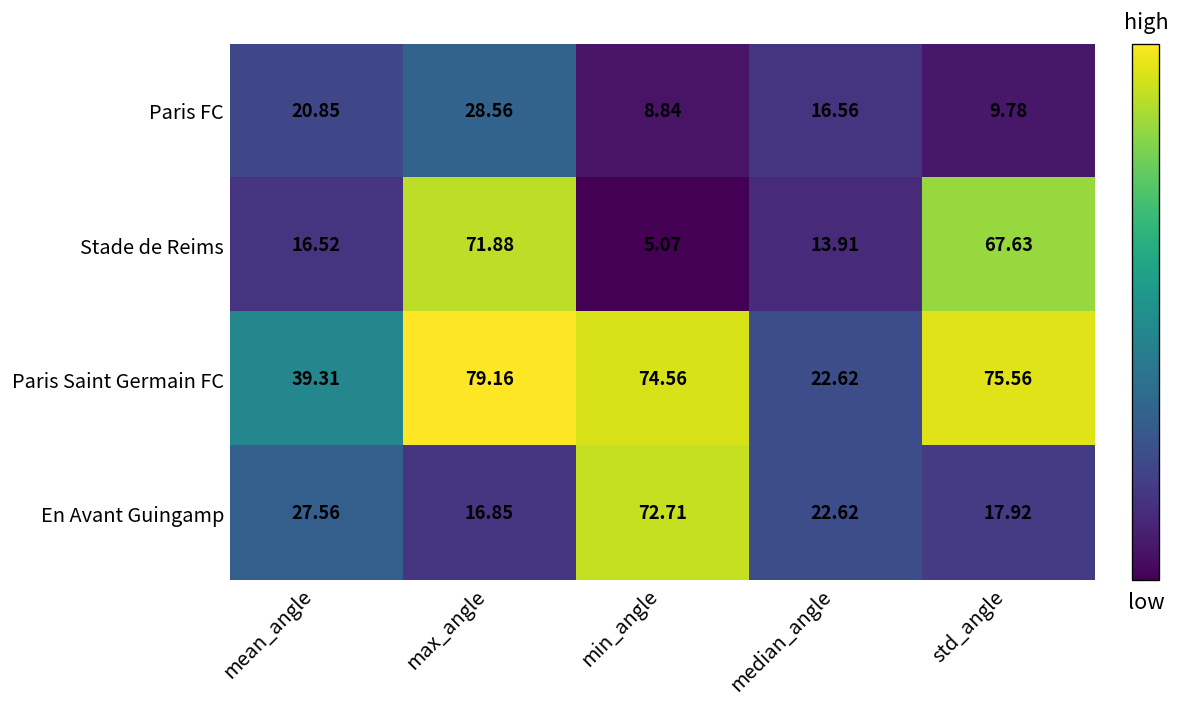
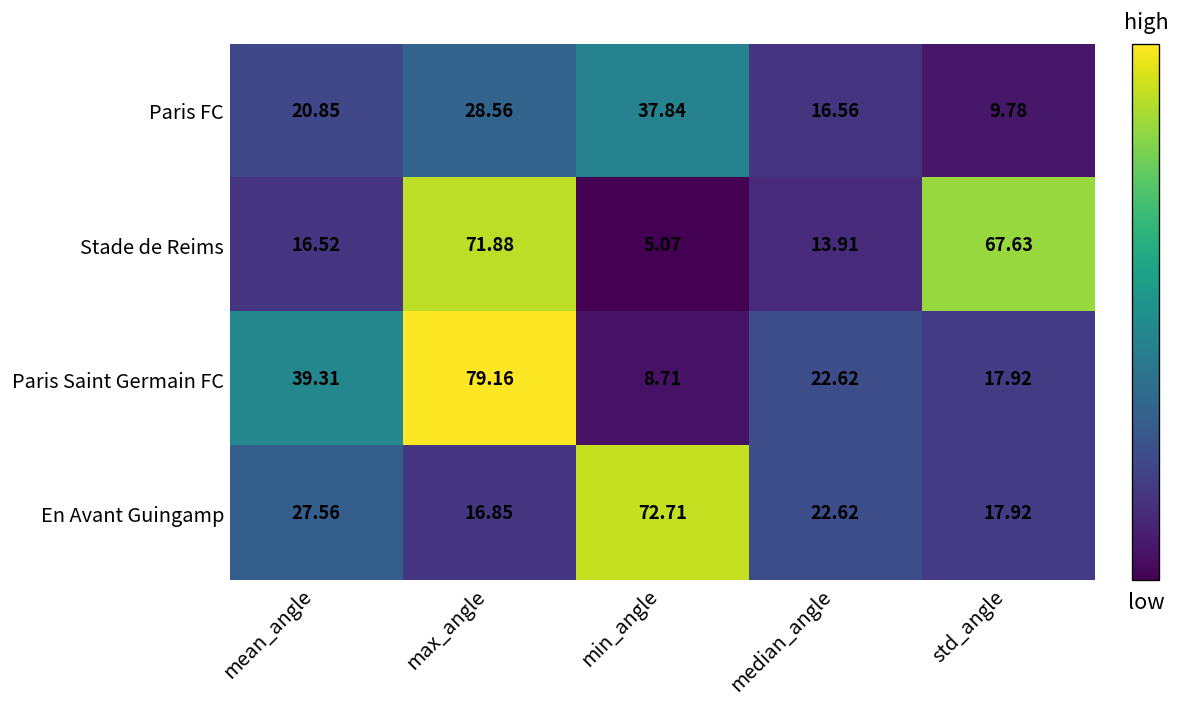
Paris FC, min_angle: 8.84 -> 37.84
Paris Saint Germain FC, min_angle: 74.56 -> 8.71
Paris Saint Germain FC, std_angle: 75.56 -> 17.92
